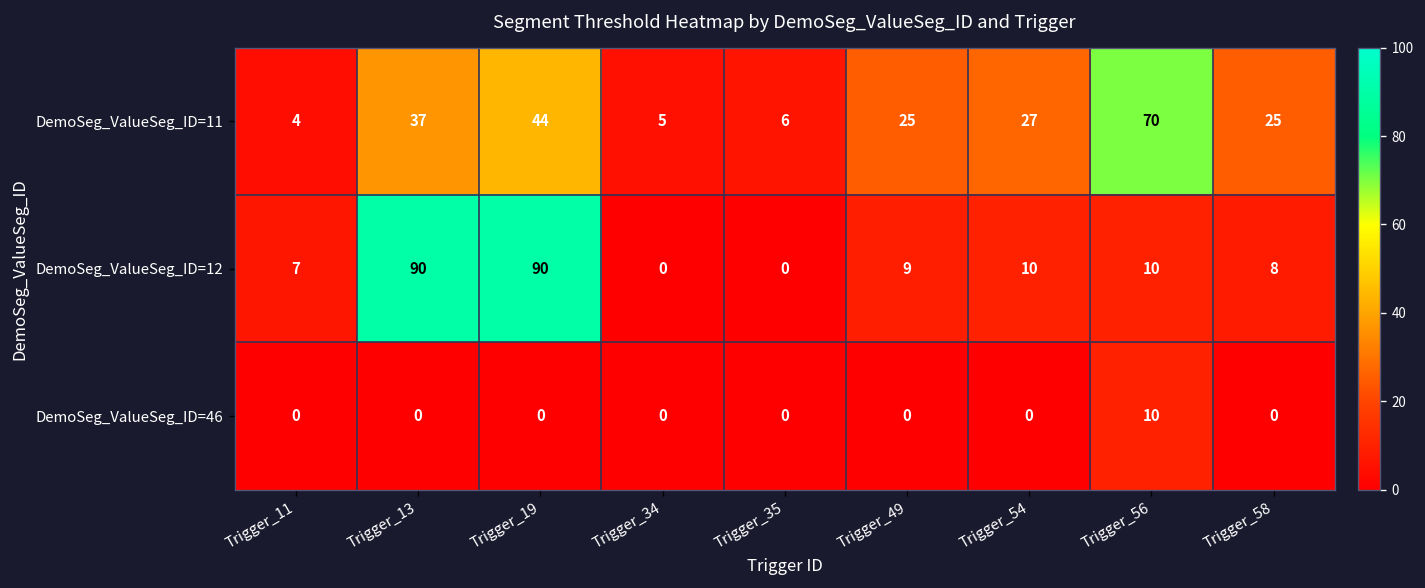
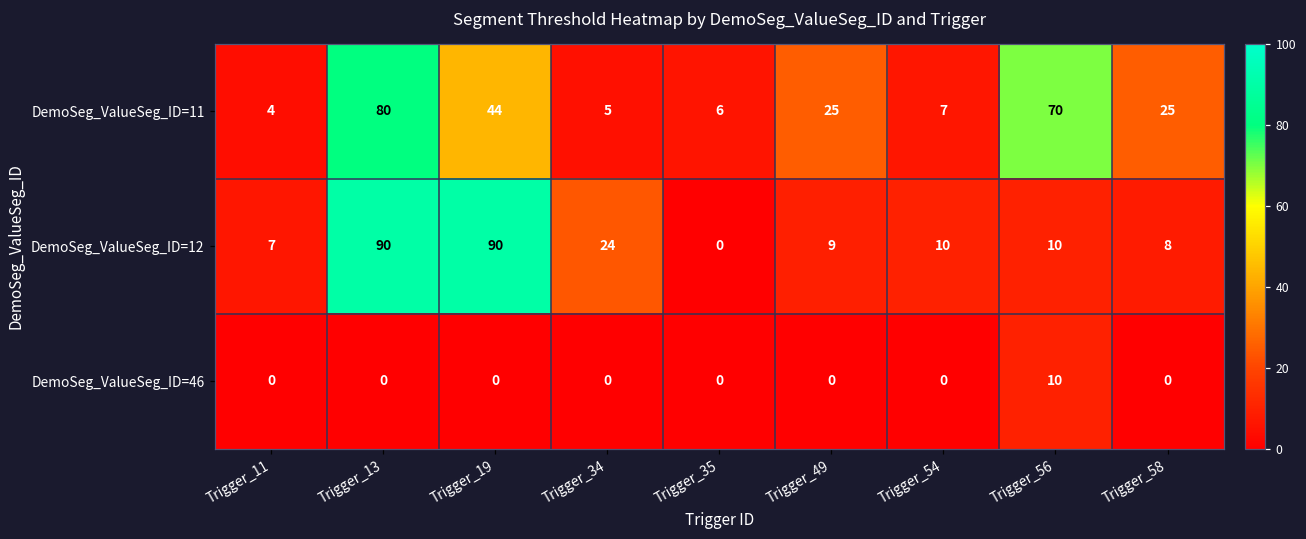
DemoSeg_ValueSeg_ID=11, Trigger_13: 37 -> 80
DemoSeg_ValueSeg_ID=11, Trigger_54: 27 -> 7
DemoSeg_ValueSeg_ID=12, Trigger_34: 0 -> 24
